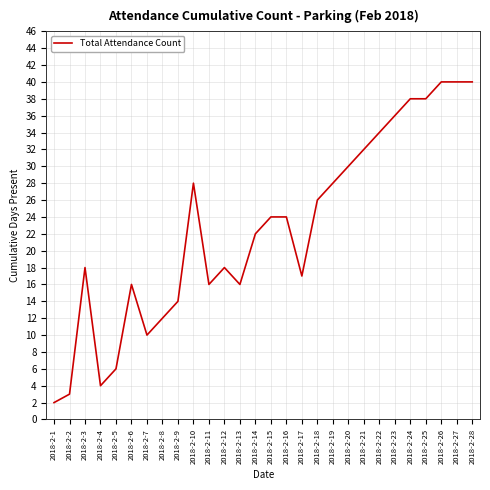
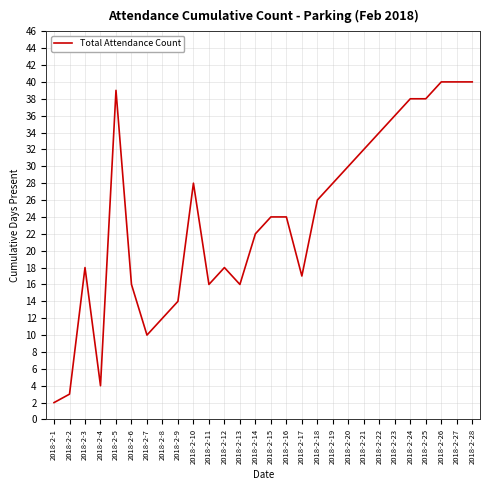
2018-2-5: 6 -> 39
